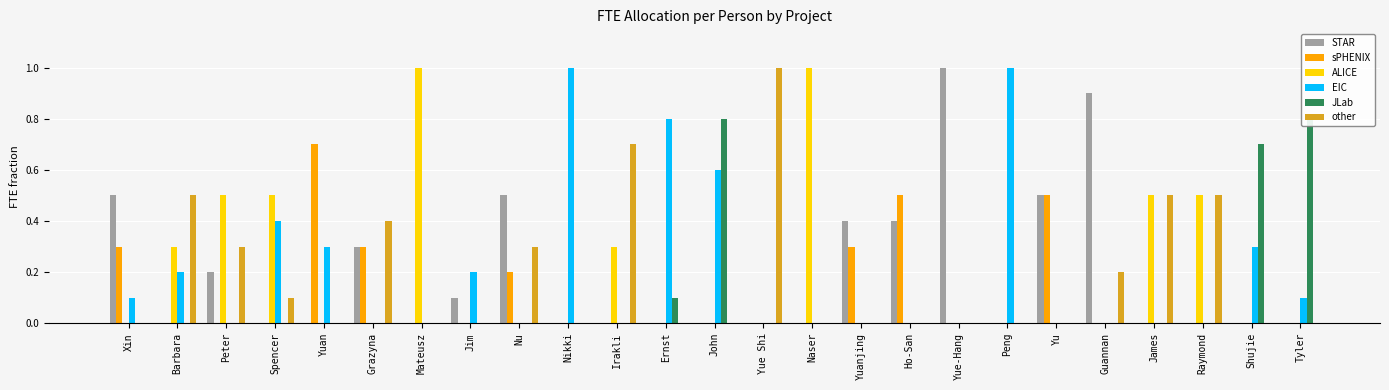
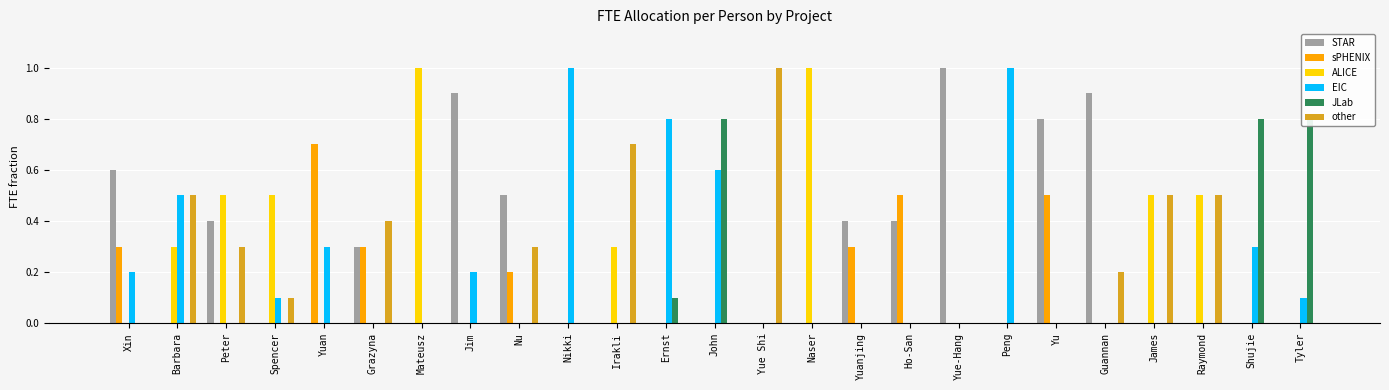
STAR, Xin: 0.5 -> 0.6
EIC, Xin: 0.1 -> 0.2
EIC, Barbara: 0.2 -> 0.5
STAR, Peter: 0.2 -> 0.4
EIC, Spencer: 0.4 -> 0.1
STAR, Jim: 0.1 -> 0.9
STAR, Yu: 0.5 -> 0.8
JLab, Shujie: 0.7 -> 0.8
